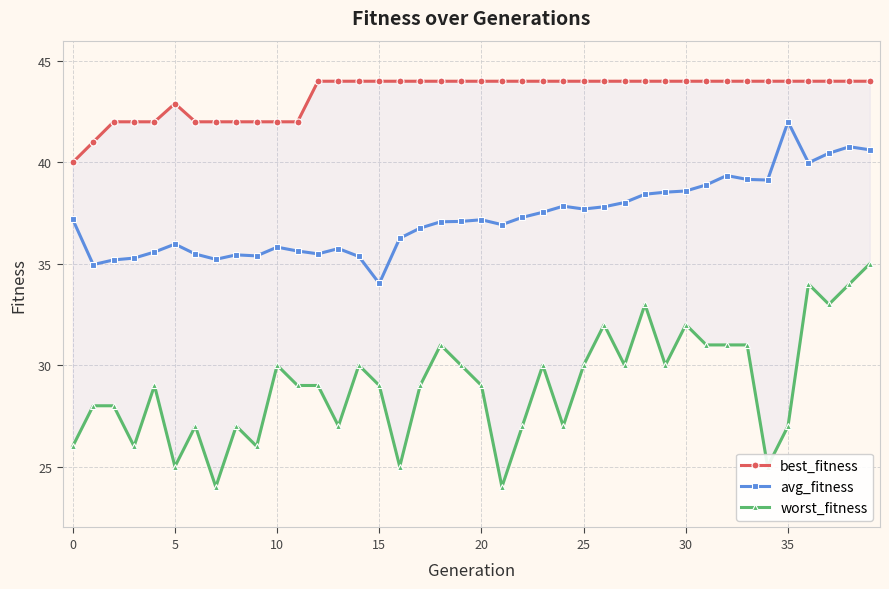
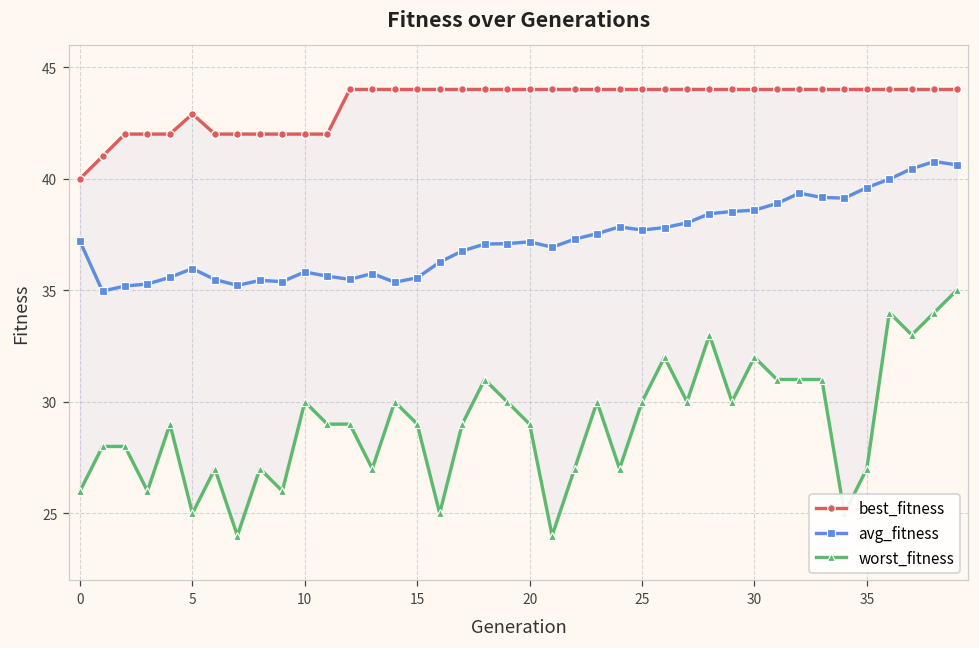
avg_fitness, 15: 34.0 -> 35.6
avg_fitness, 35: 42.0 -> 39.6
